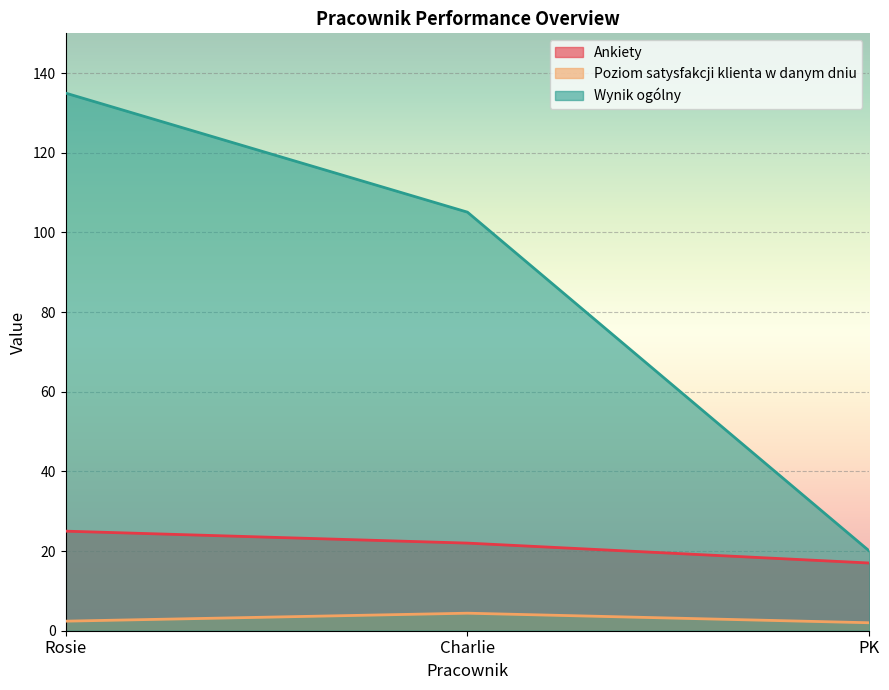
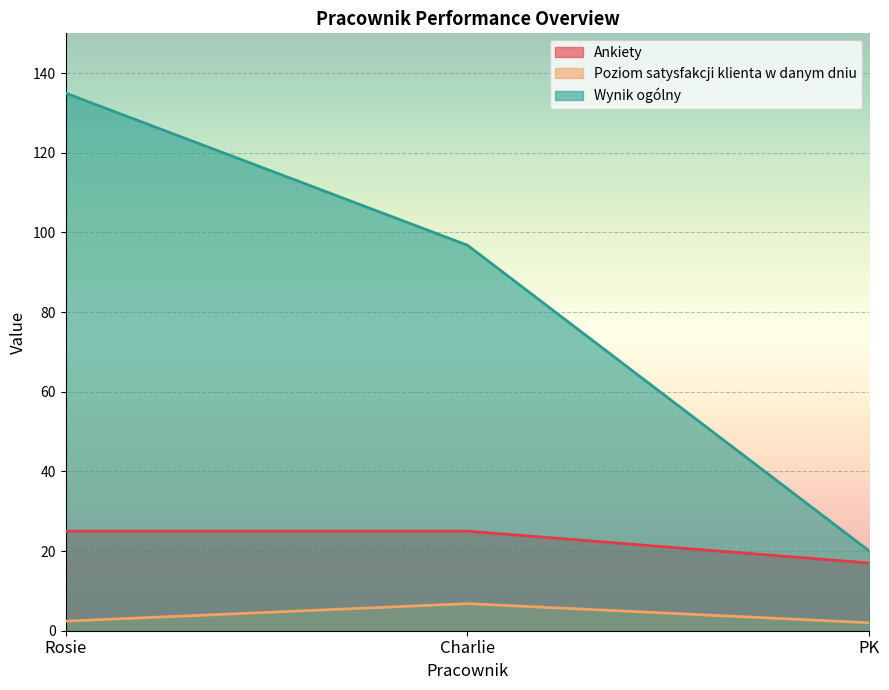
Ankiety, Charlie: 22 -> 25
Poziom satysfakcji klienta w danym dniu, Charlie: 4 -> 7
Wynik ogólny, Charlie: 105 -> 97
